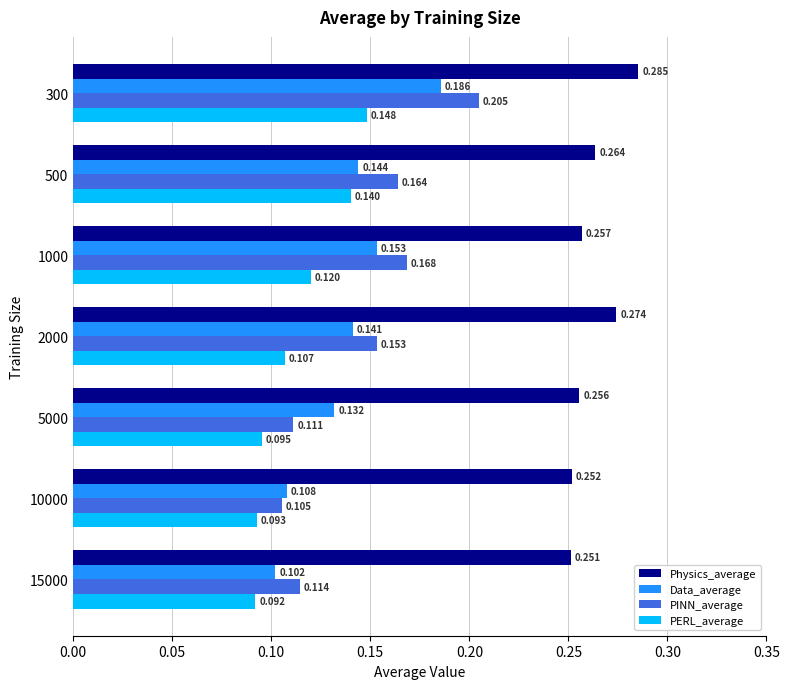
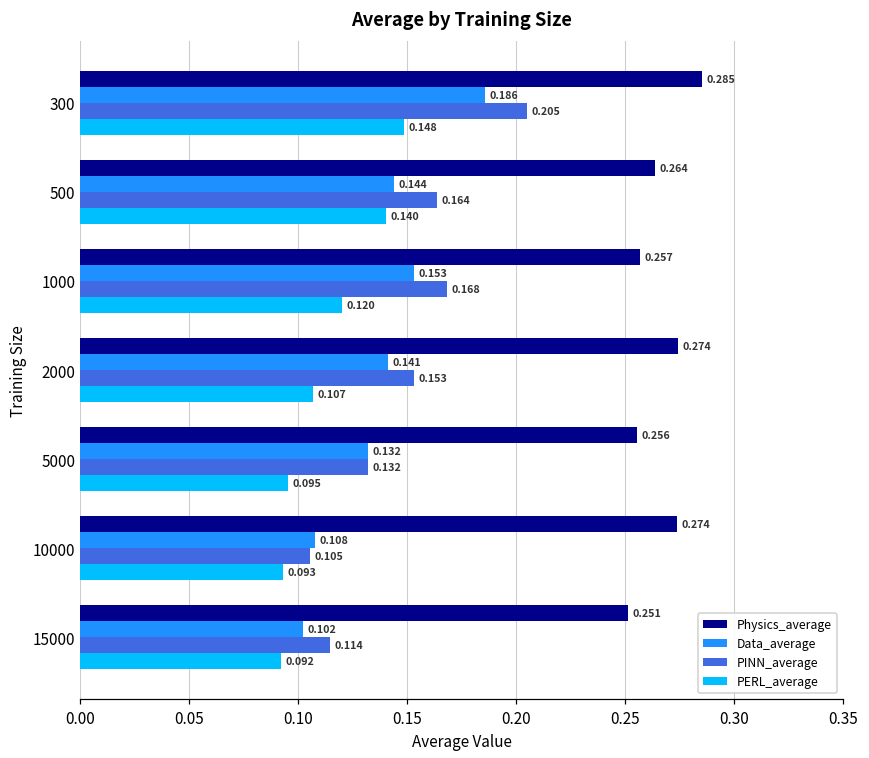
PINN_average, 5000: 0.111 -> 0.132
Physics_average, 10000: 0.252 -> 0.274
